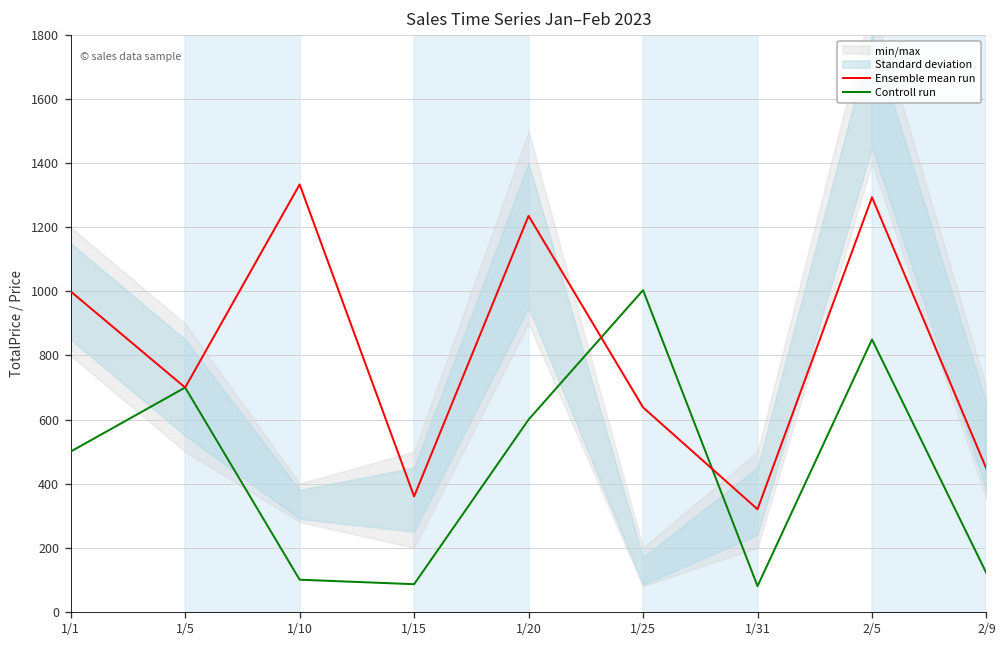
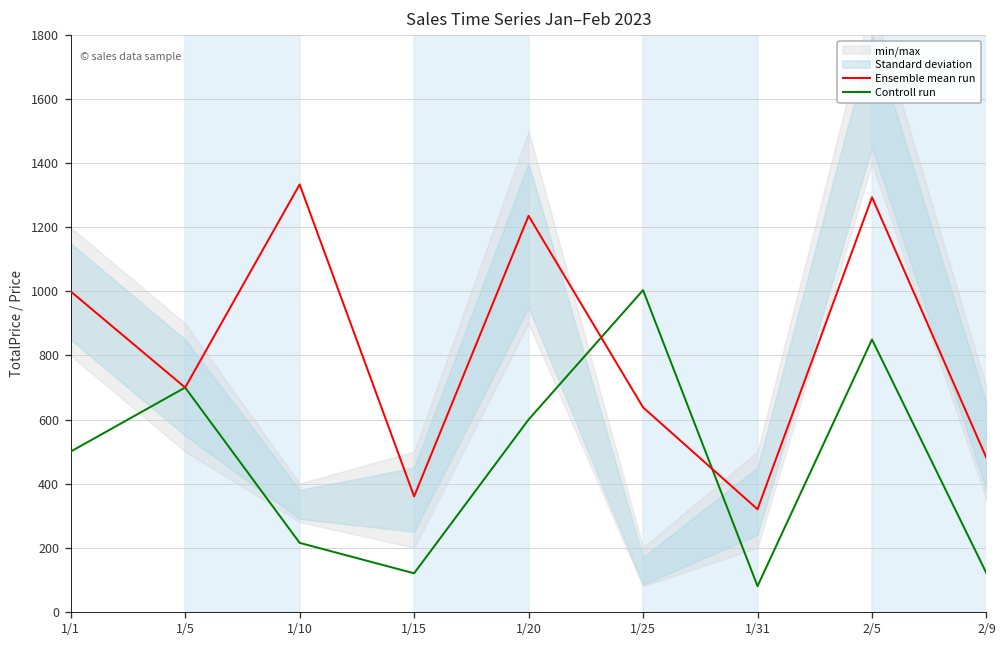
Controll run, 1/10: 100 -> 220
Controll run, 1/15: 90 -> 120
Ensemble mean run, 2/9: 450 -> 480
